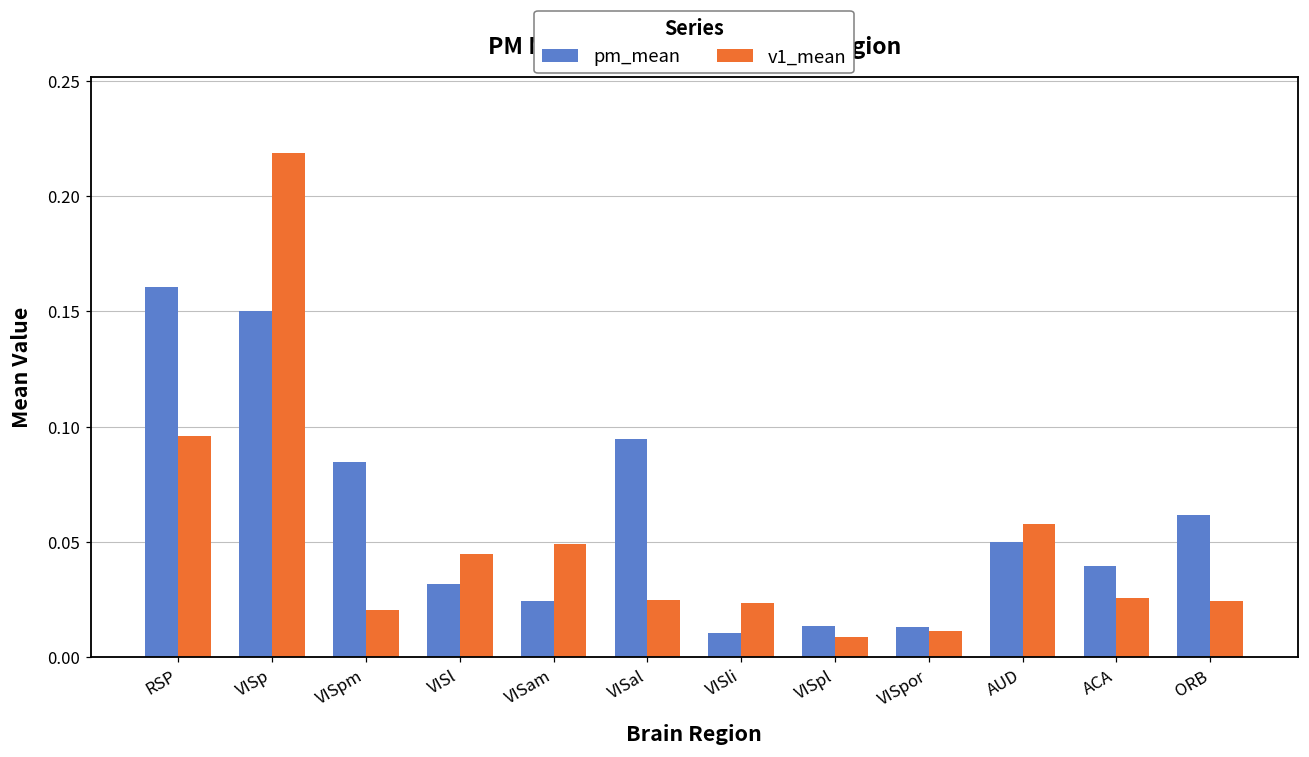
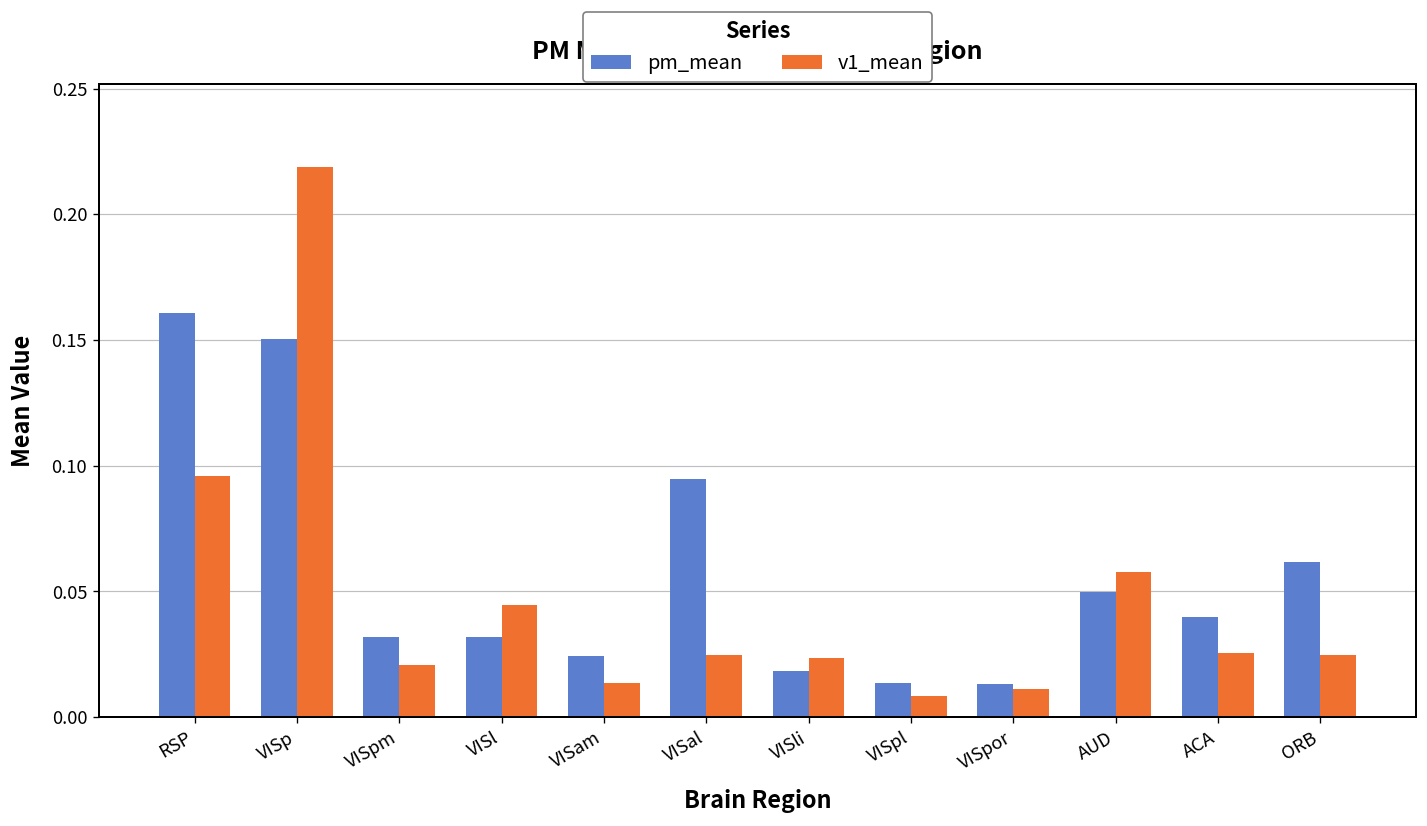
pm_mean, VISpm: 0.085 -> 0.032
v1_mean, VISam: 0.049 -> 0.014
pm_mean, VISli: 0.011 -> 0.018
